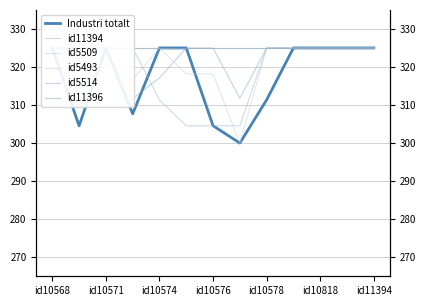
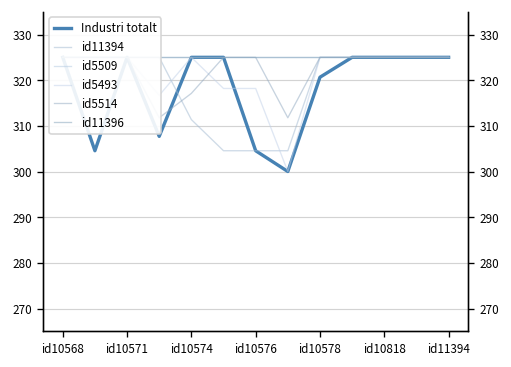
Industri totalt, id10578: 311 -> 321
